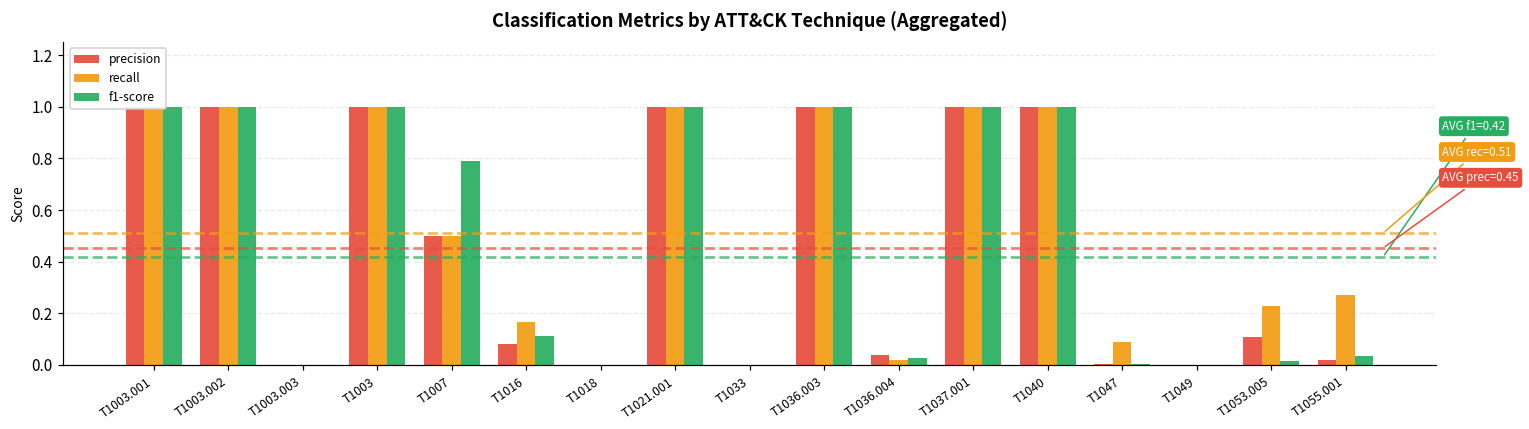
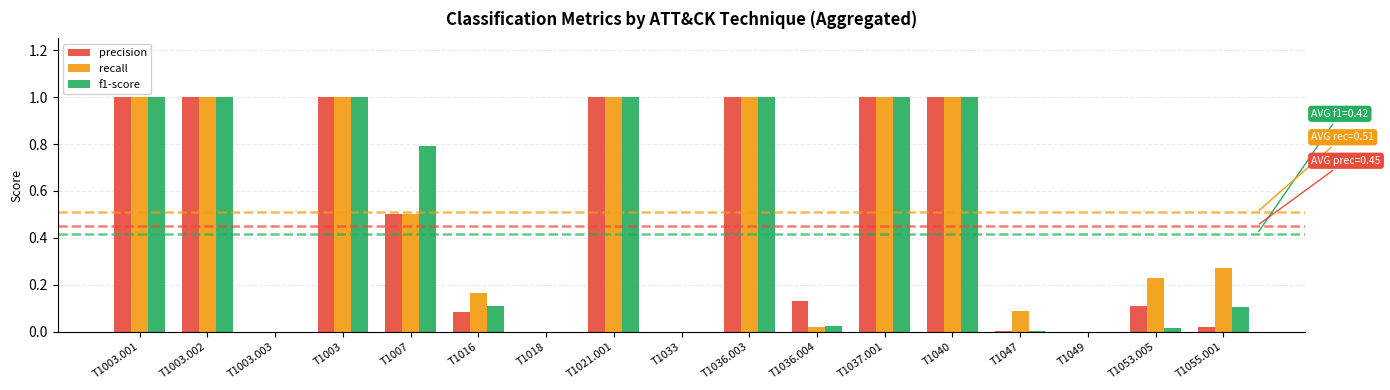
precision, T1036.004: 0.04 -> 0.13
f1-score, T1055.001: 0.04 -> 0.10
